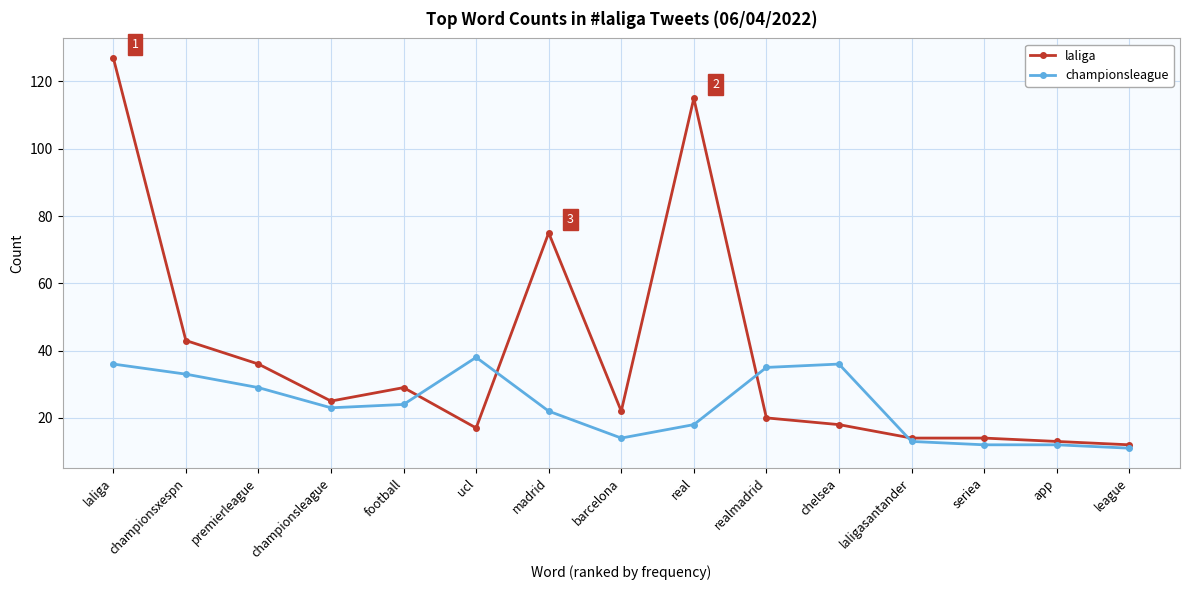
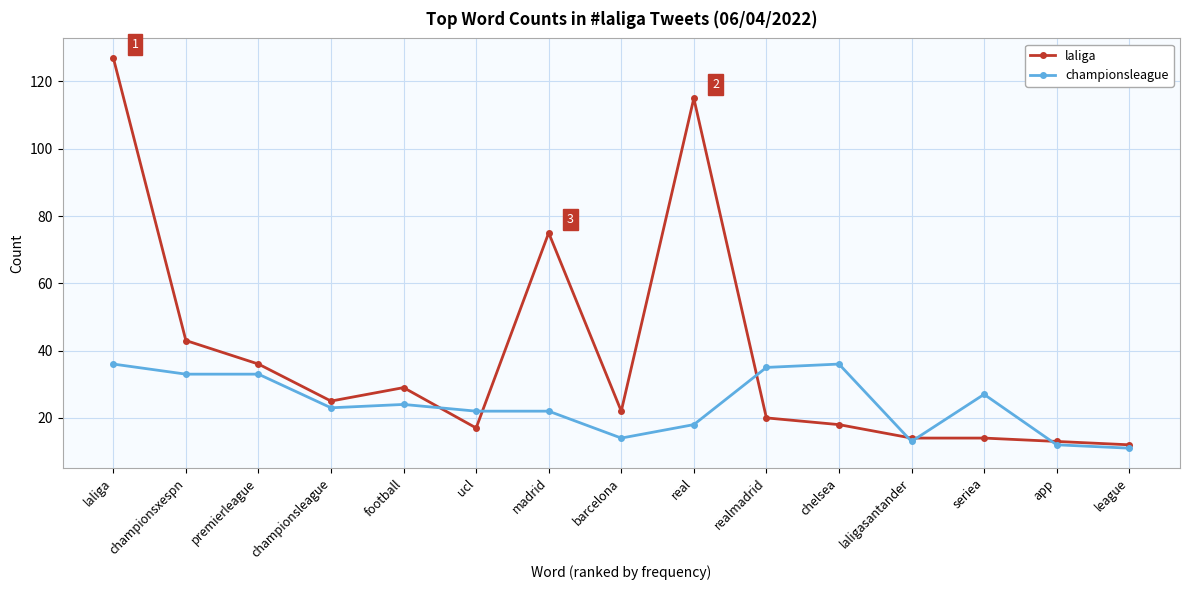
championsleague, premierleague: 29 -> 33
championsleague, ucl: 38 -> 22
championsleague, seriea: 12 -> 27
